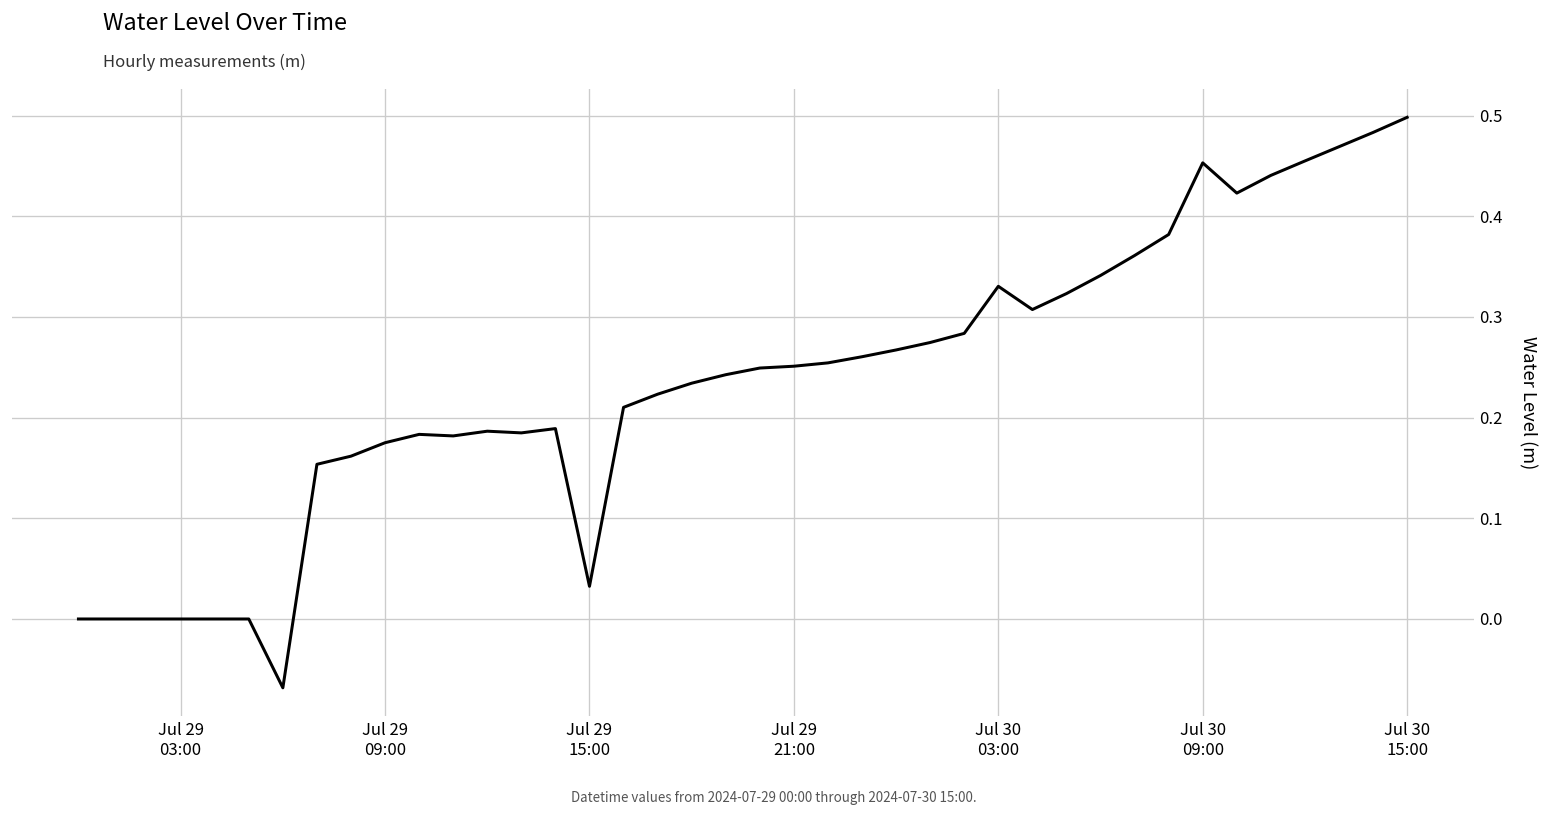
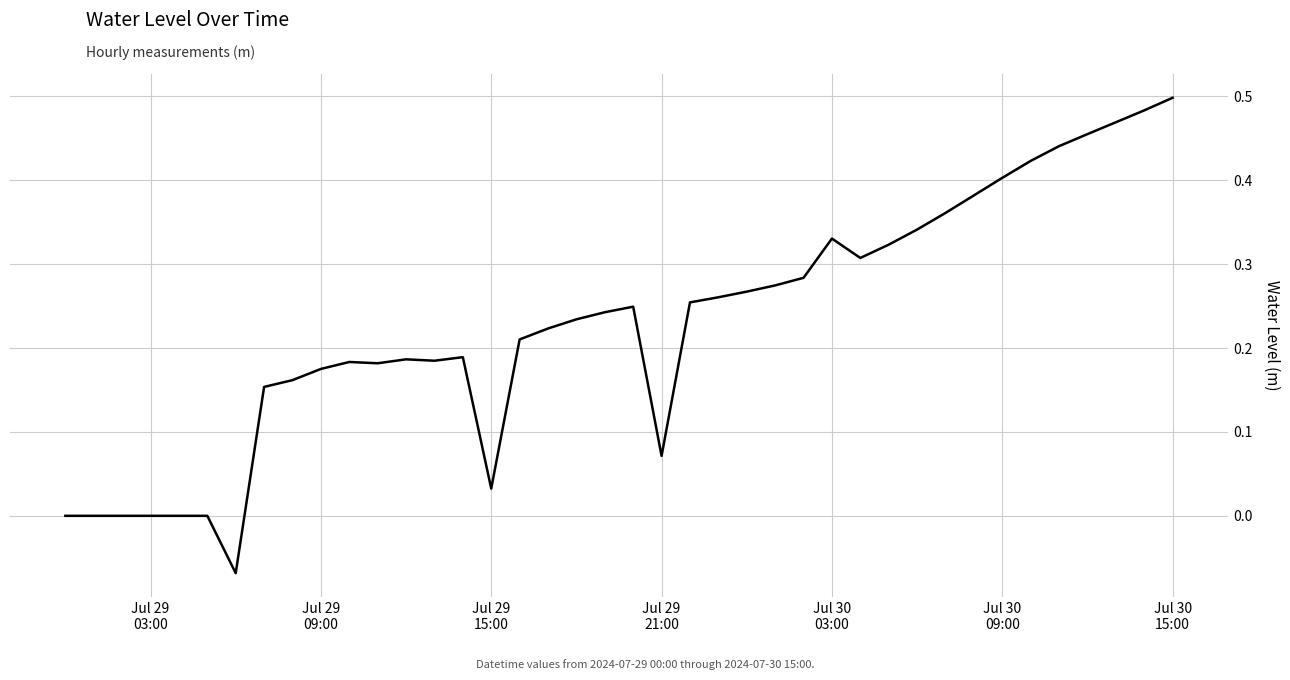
Jul 29 21:00: 0.25 -> 0.07
Jul 30 09:00: 0.45 -> 0.40
